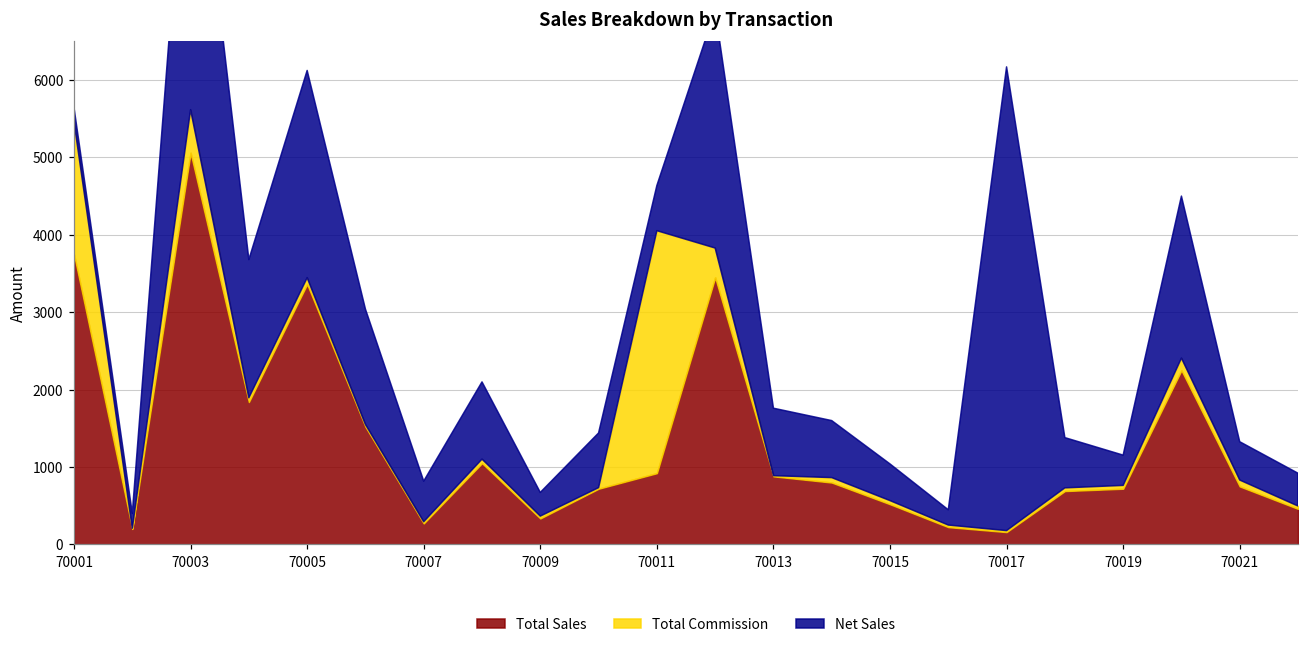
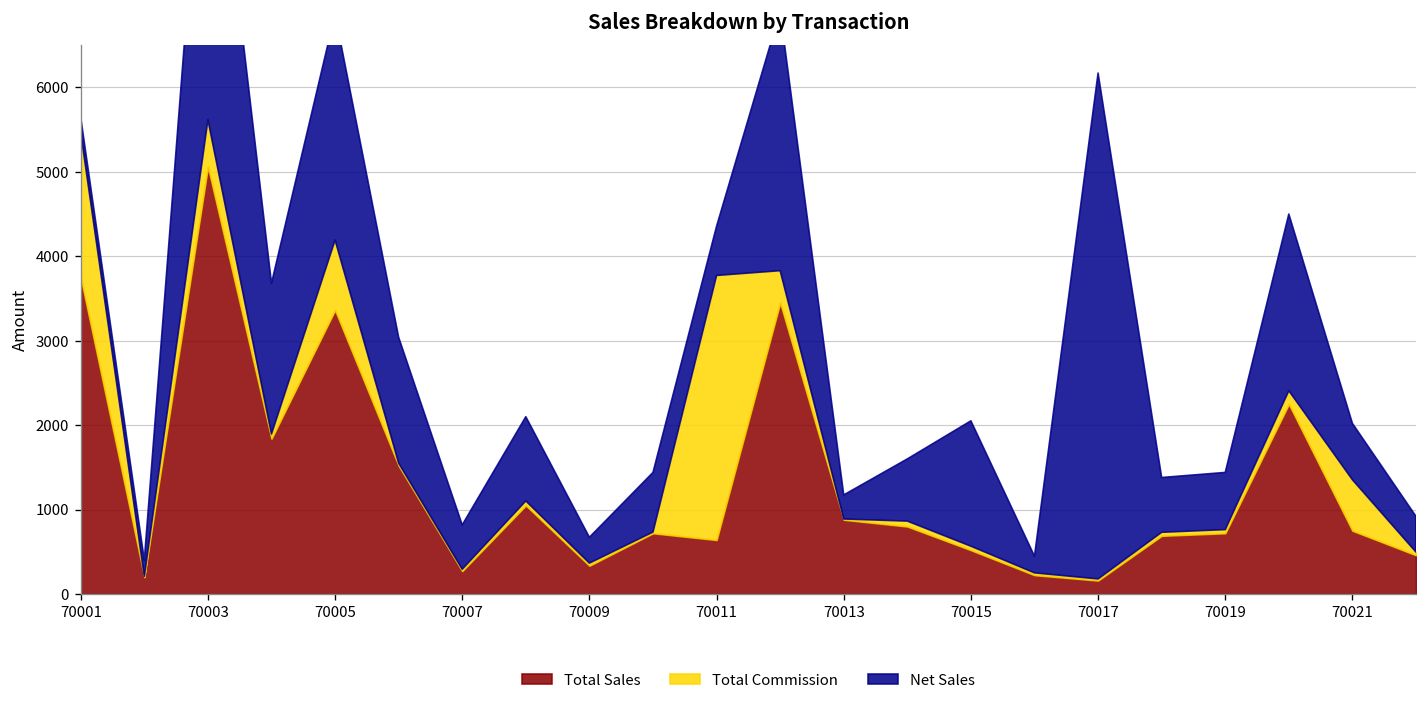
Total Commission, 70005: 100 -> 800
Total Sales, 70011: 900 -> 600
Net Sales, 70013: 900 -> 300
Net Sales, 70015: 500 -> 1500
Net Sales, 70019: 400 -> 700
Total Commission, 70021: 100 -> 600
Net Sales, 70021: 500 -> 700
